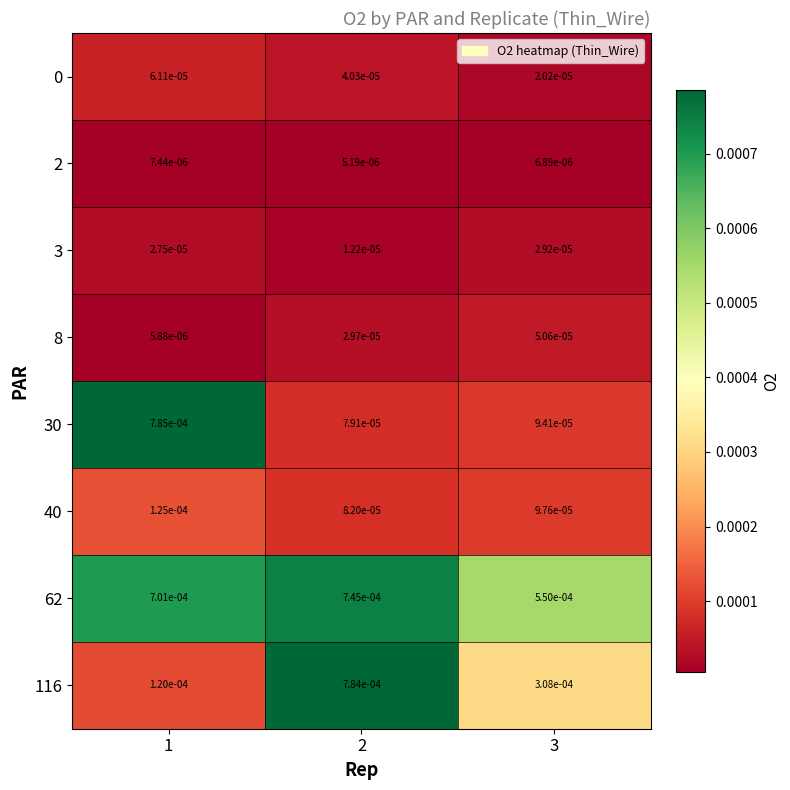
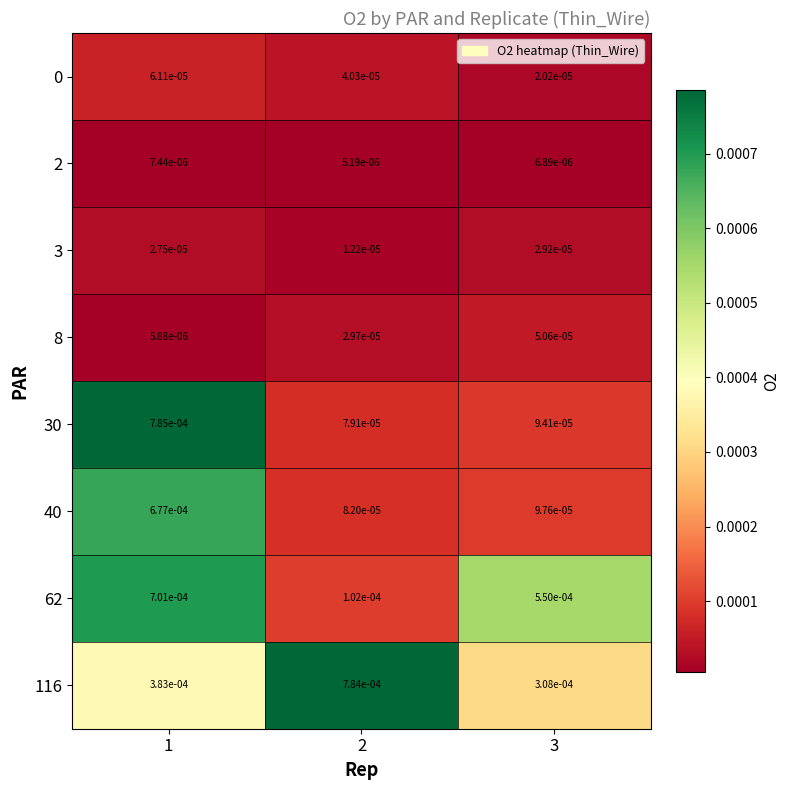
40, 1: 1.25e-04 -> 6.77e-04
62, 2: 7.45e-04 -> 1.02e-04
116, 1: 1.20e-04 -> 3.83e-04
